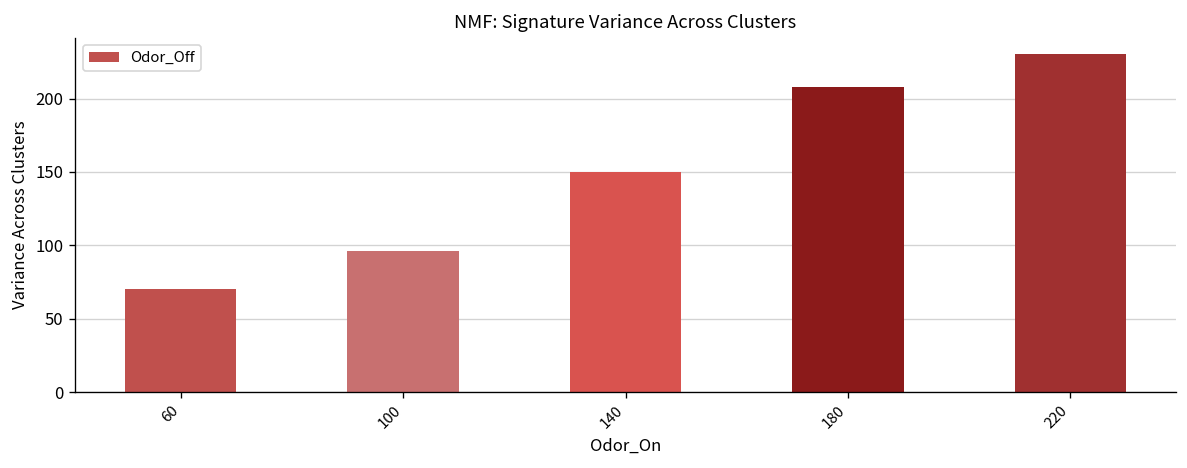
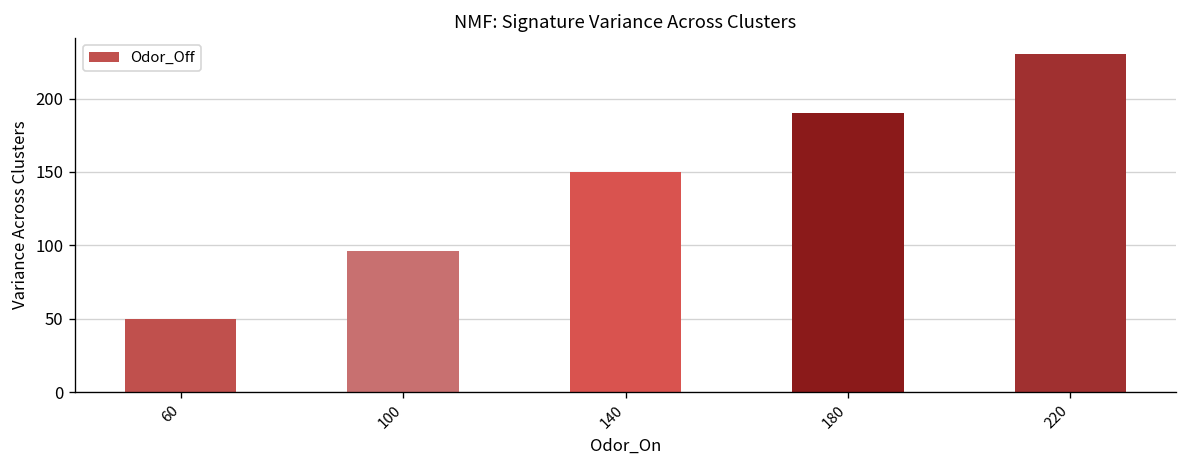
60: 70 -> 50
180: 208 -> 190
